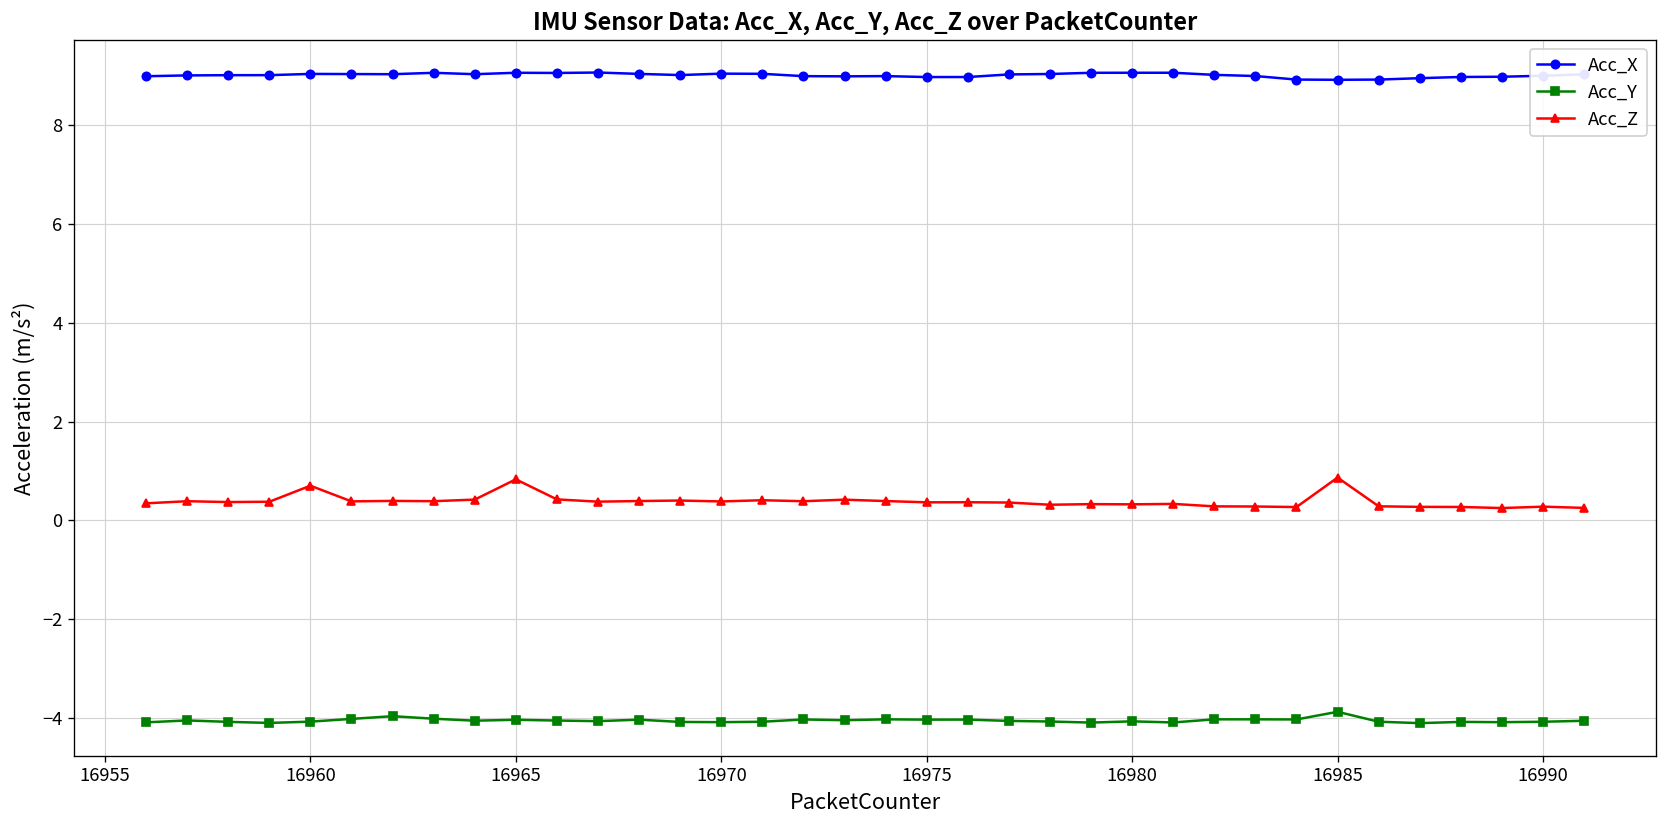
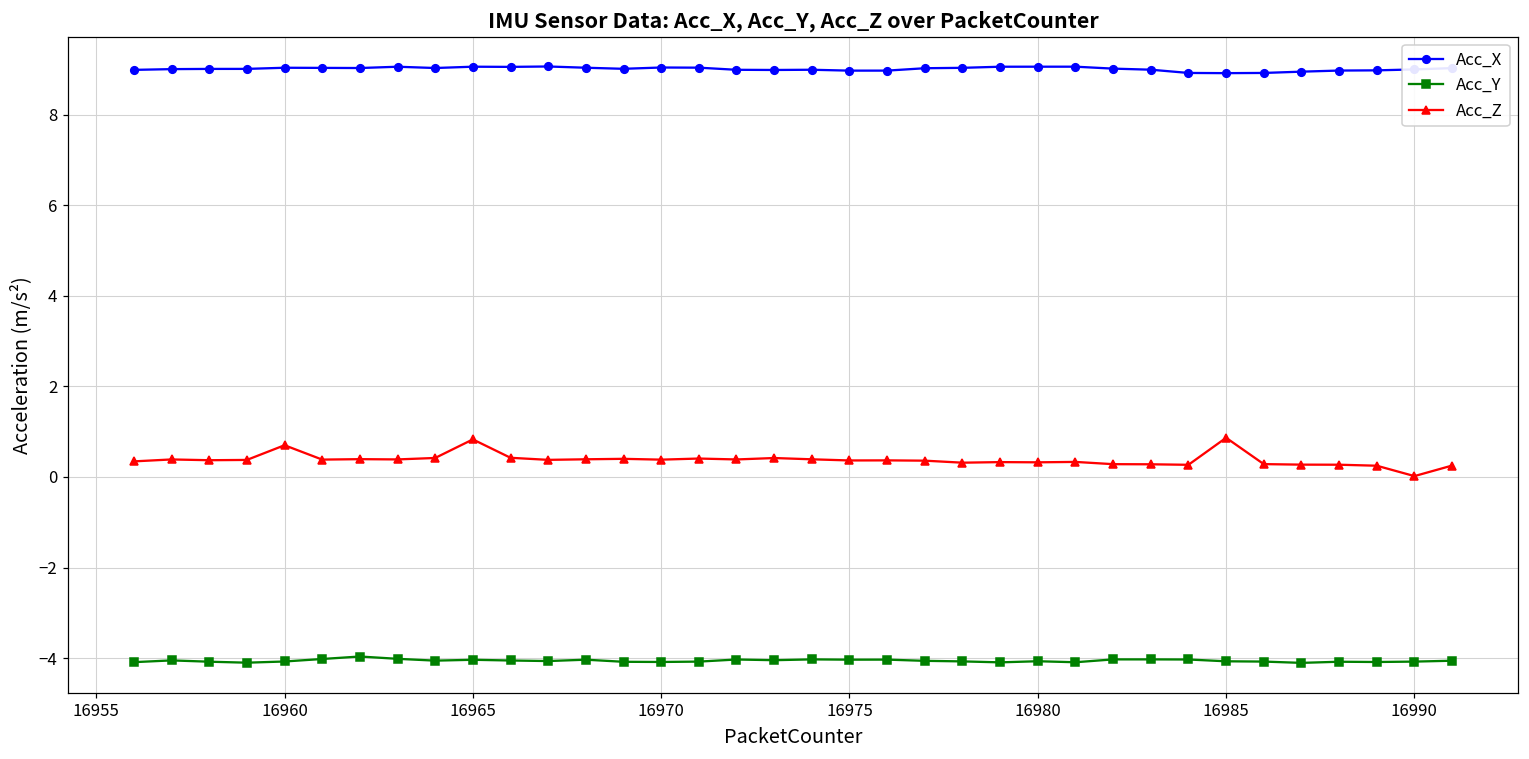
Acc_Y, 16985: -3.9 -> -4.1
Acc_Z, 16990: 0.3 -> 0.0
